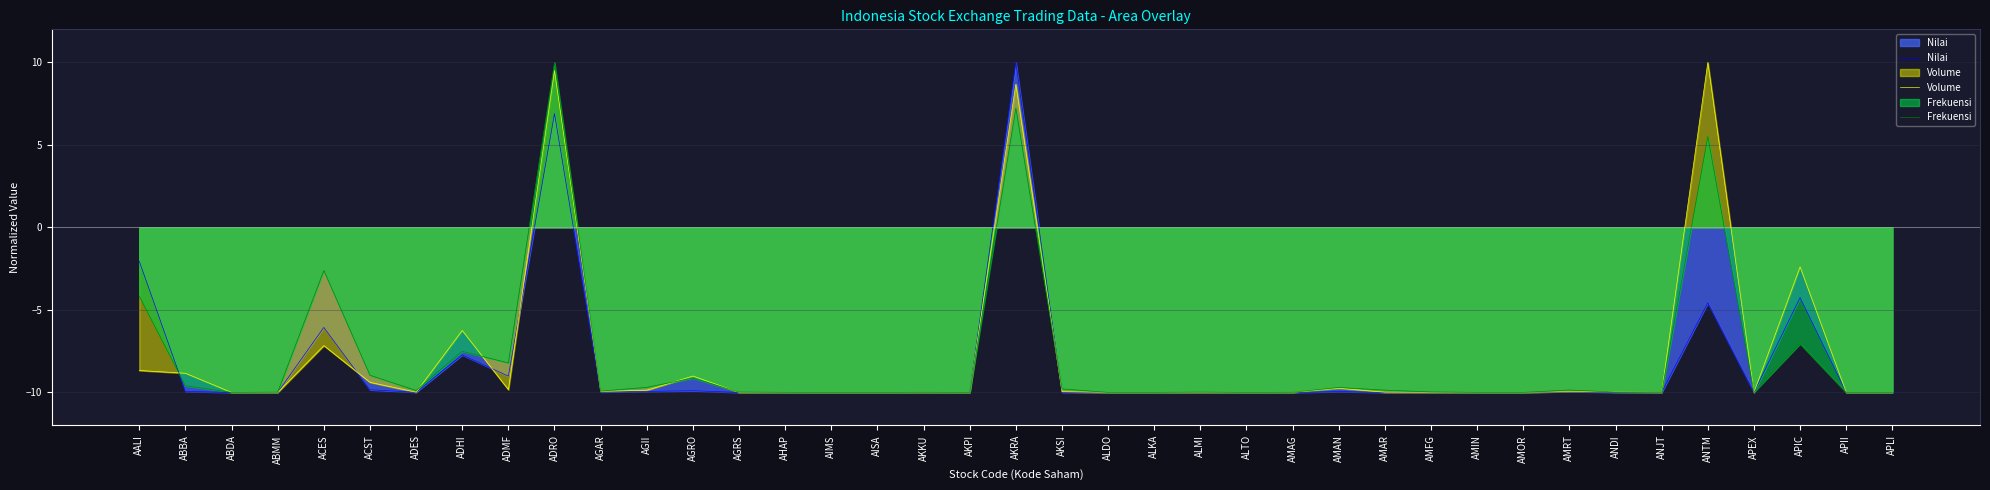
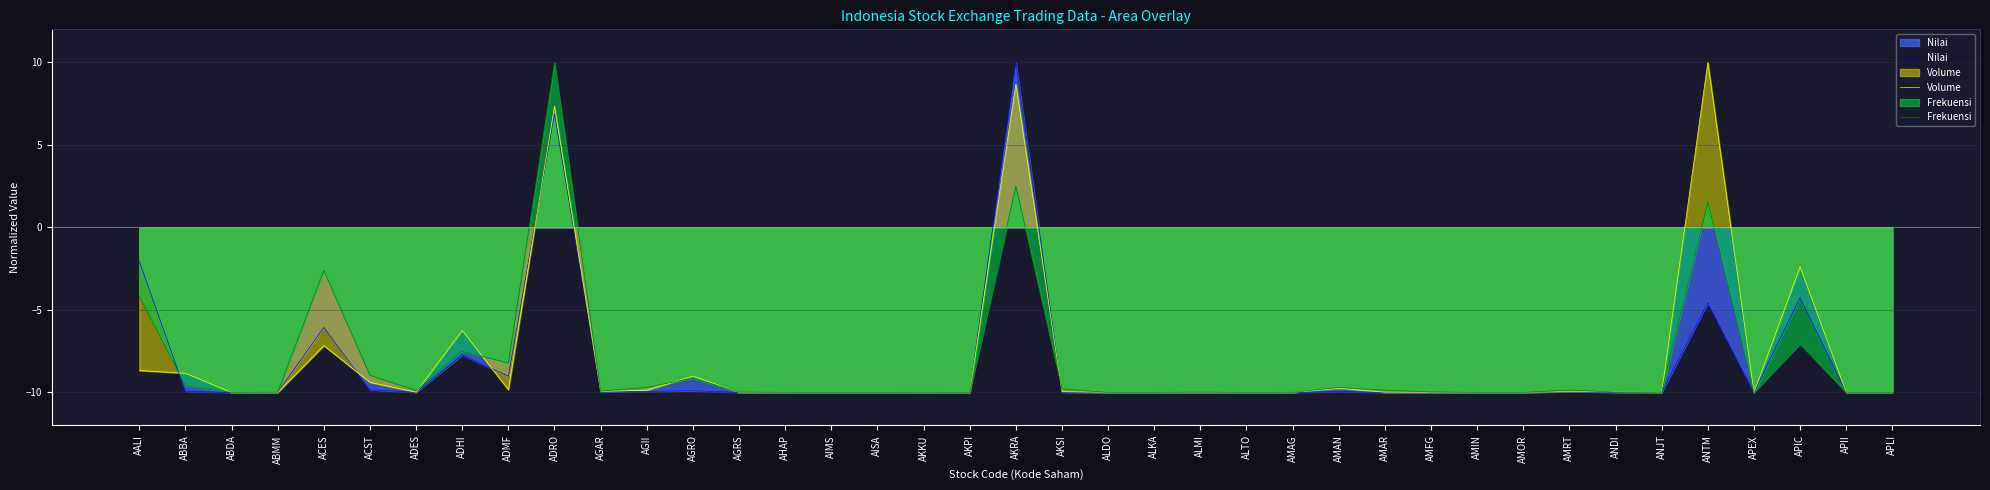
Volume, ADRO: 9.5 -> 7.3
Frekuensi, AKRA: 7.2 -> 2.5
Frekuensi, ANTM: 5.5 -> 1.5
